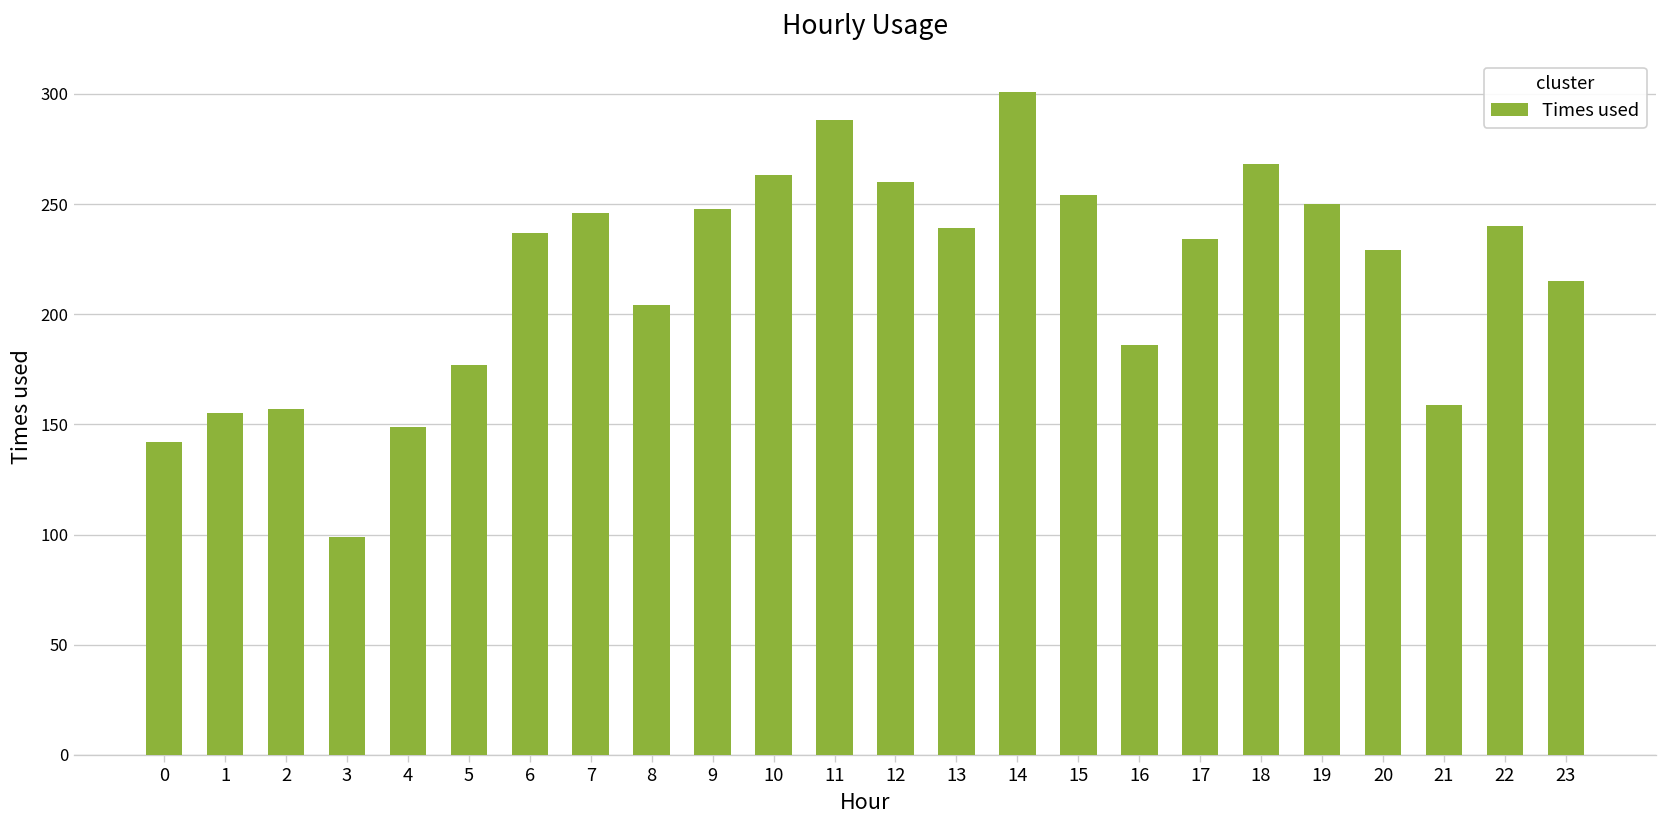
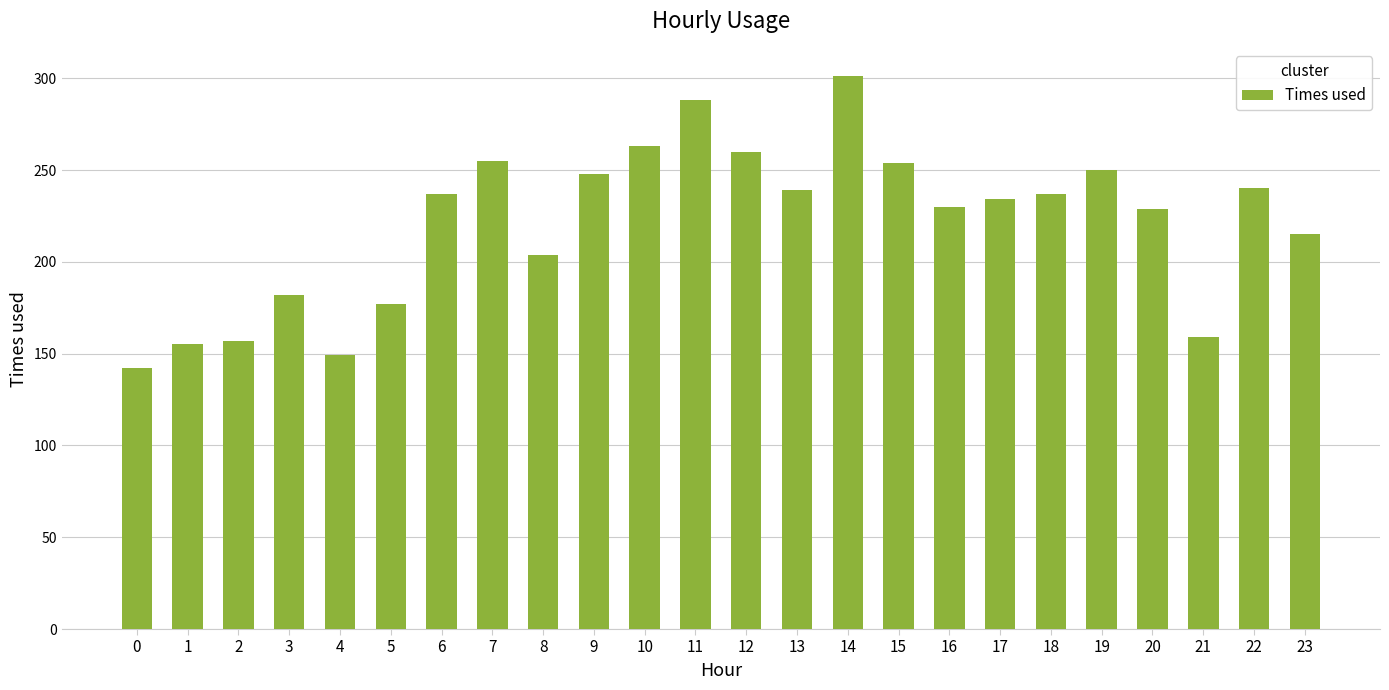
3: 99 -> 182
7: 246 -> 255
16: 186 -> 230
18: 268 -> 237
